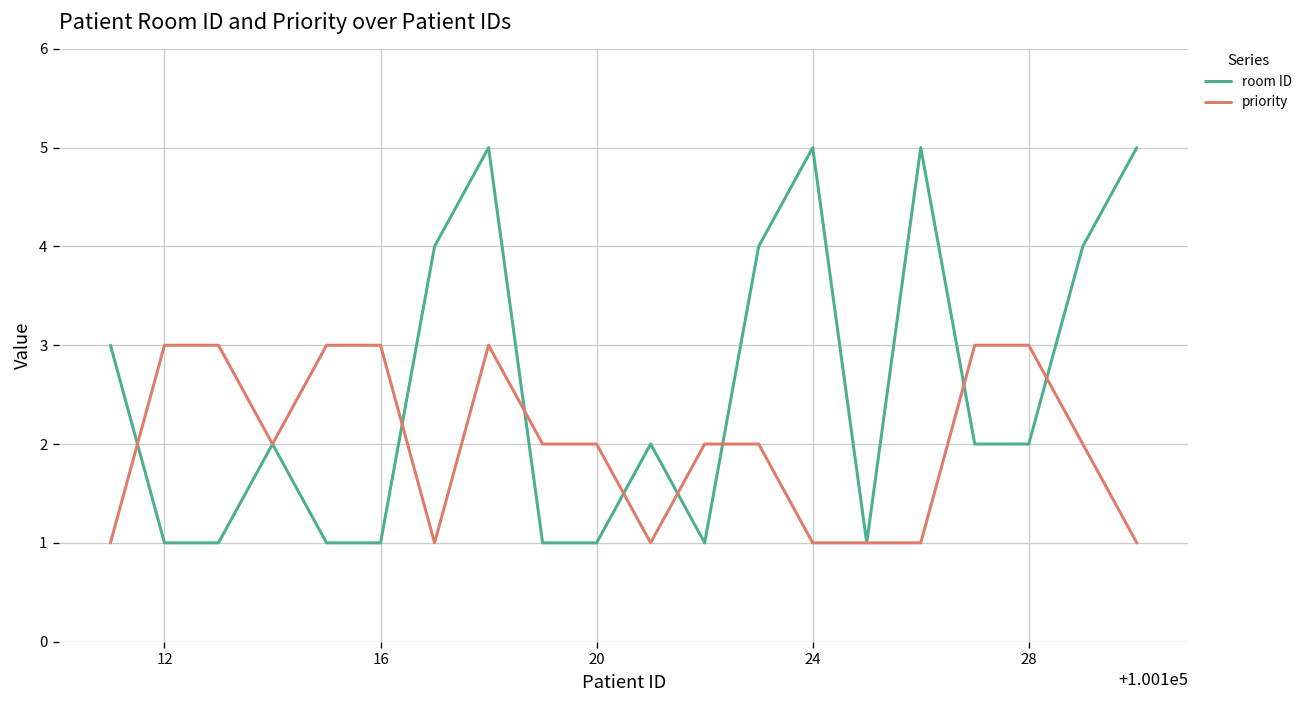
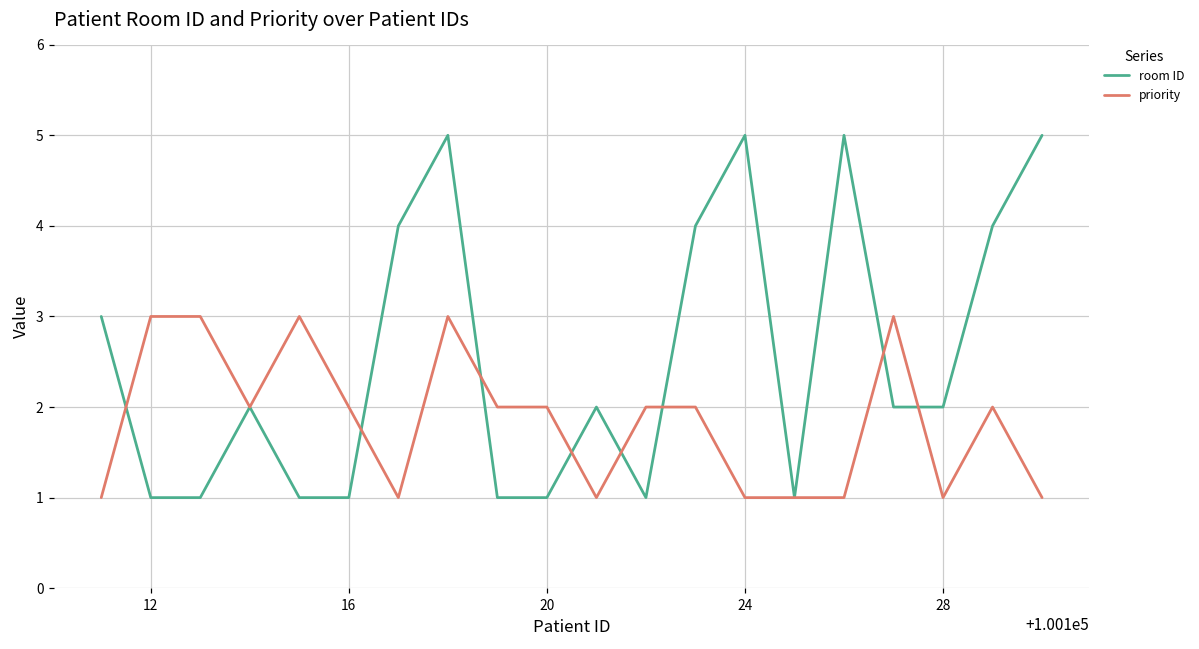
priority, 16: 3 -> 2
priority, 28: 3 -> 1
